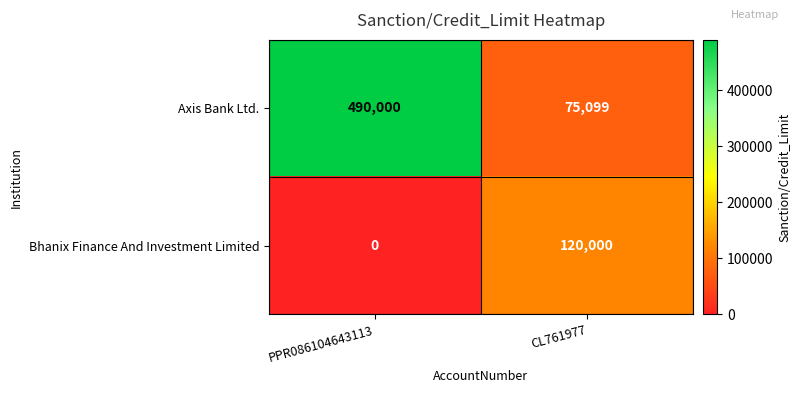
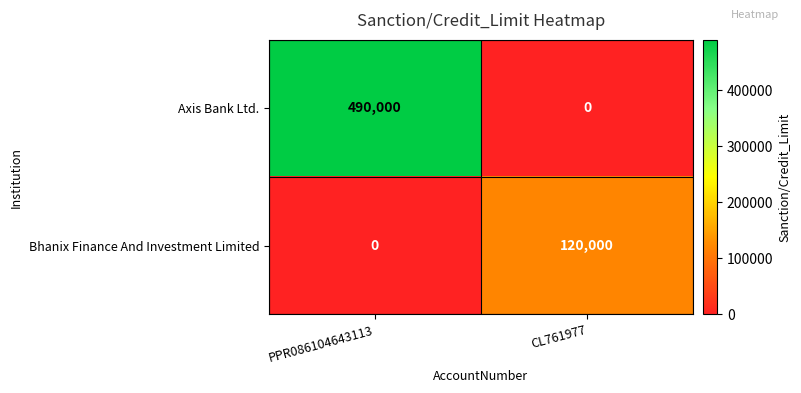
Axis Bank Ltd., CL761977: 75,099 -> 0
